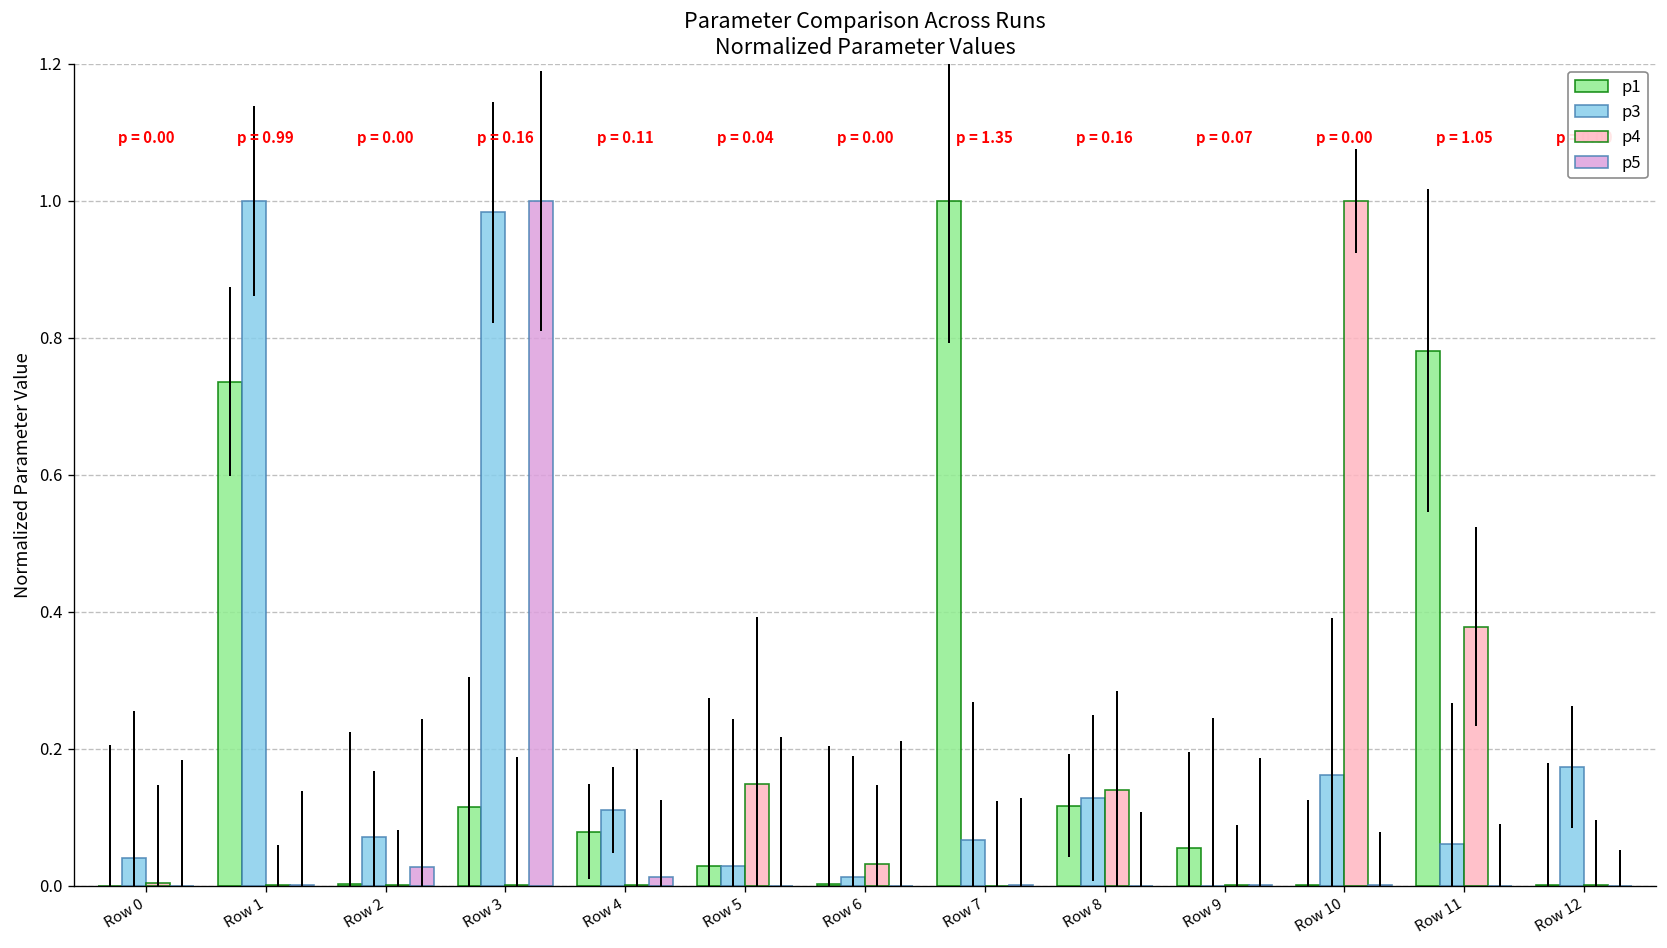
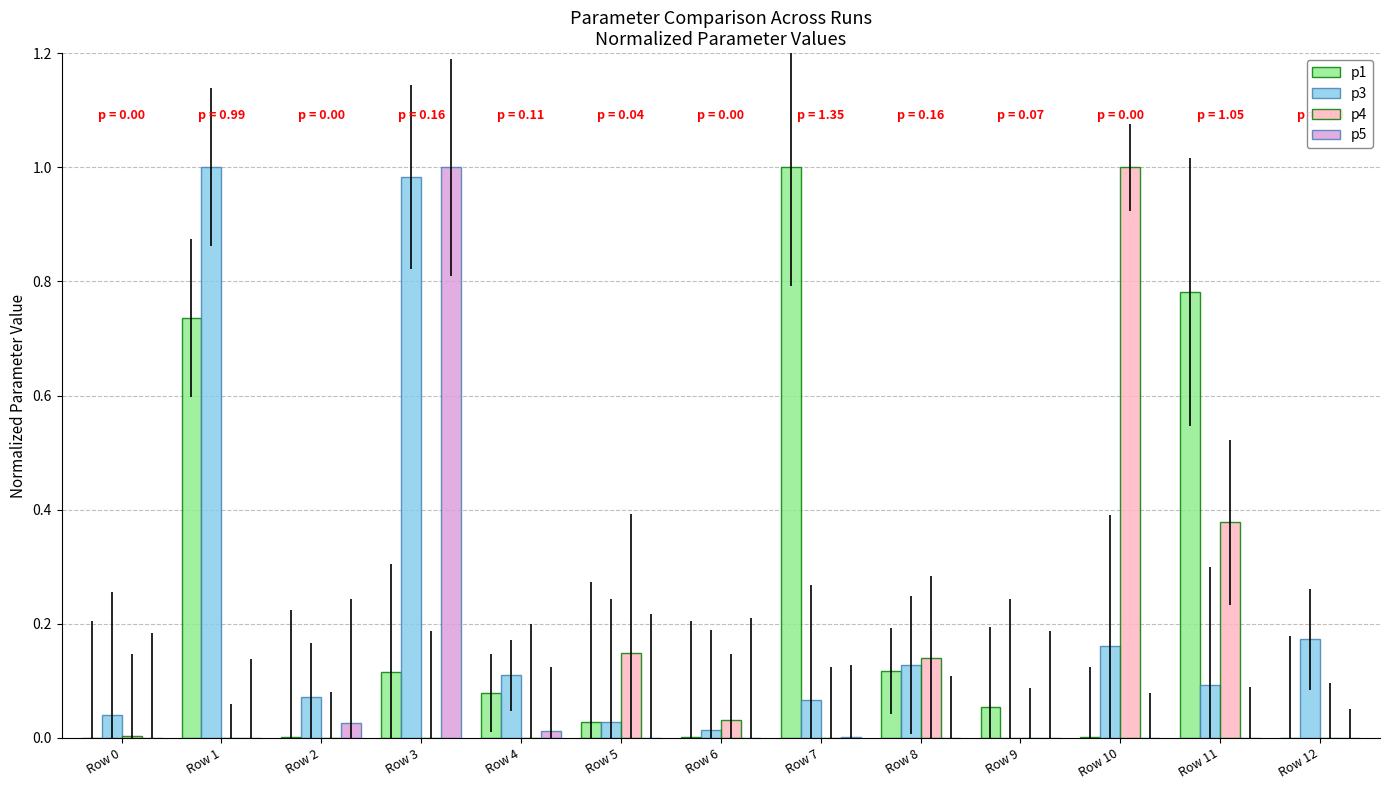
p3, Row 11: 0.06 -> 0.09
